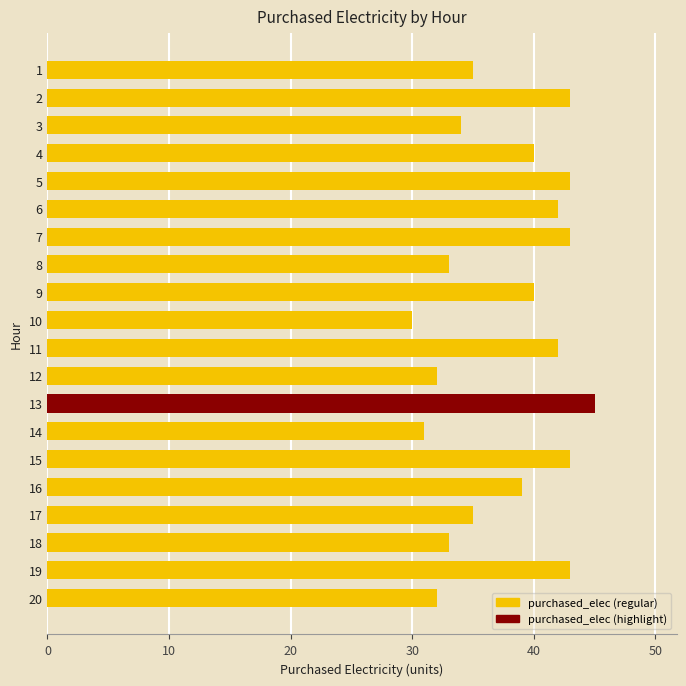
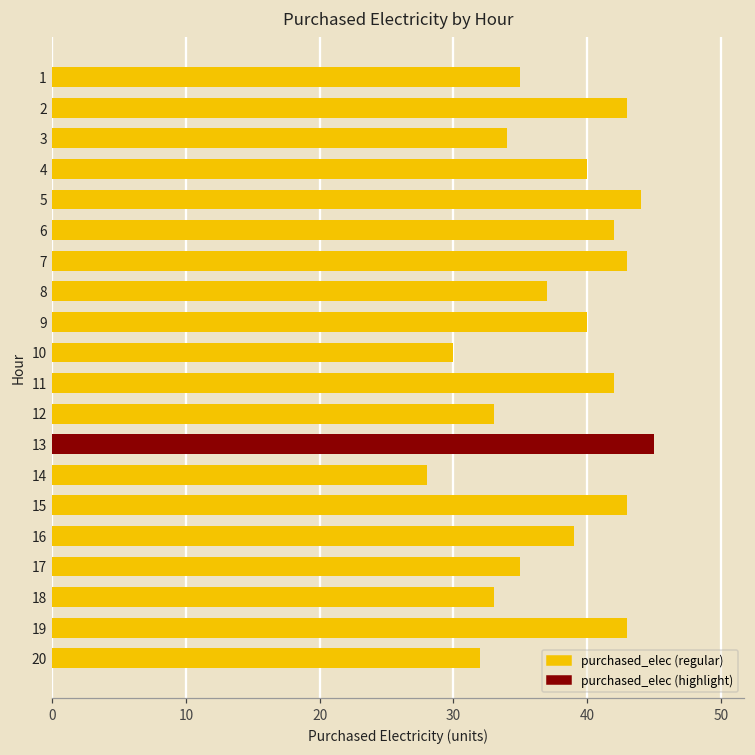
5: 43 -> 44
8: 33 -> 37
12: 32 -> 33
14: 31 -> 28
